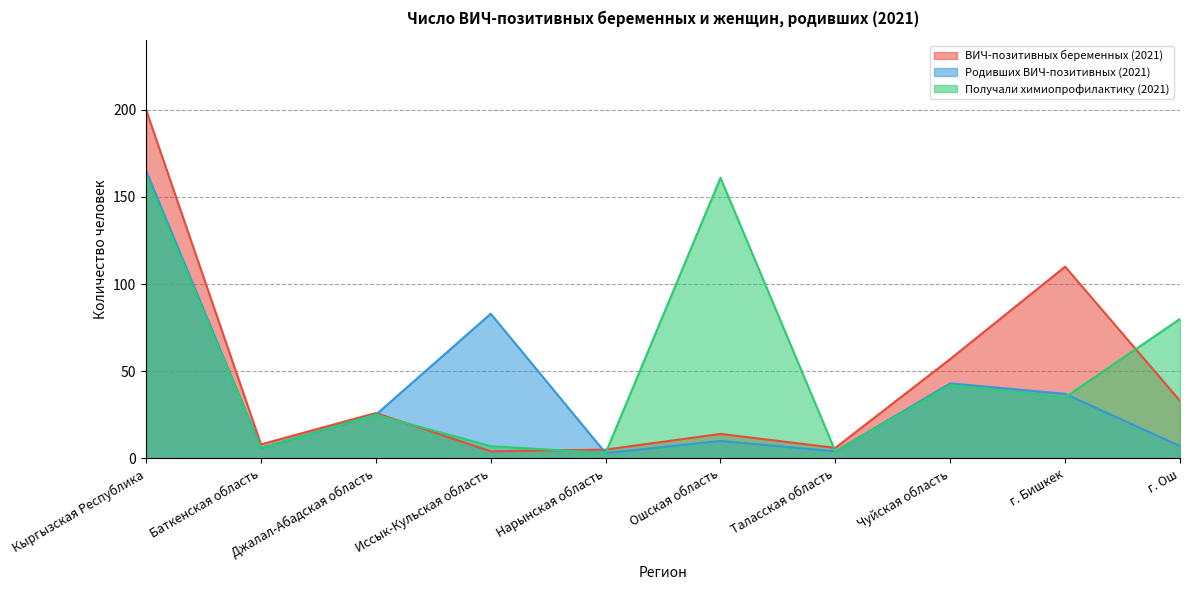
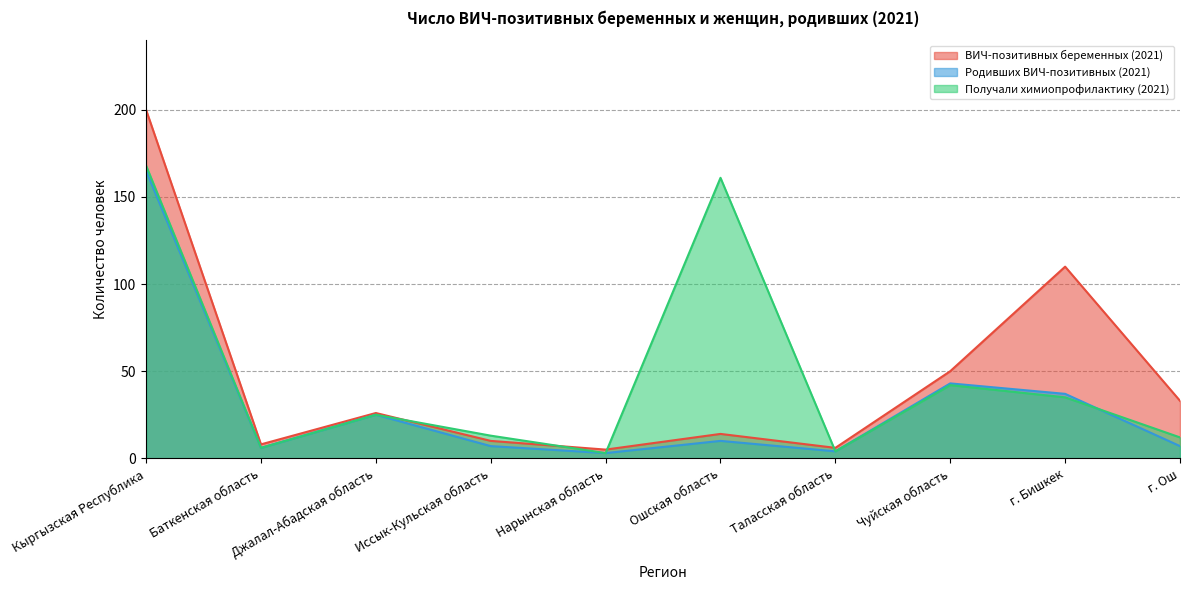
Получали химиопрофилактику (2021), Кыргызская Республика: 162 -> 168
ВИЧ-позитивных беременных (2021), Иссык-Кульская область: 4 -> 10
Родивших ВИЧ-позитивных (2021), Иссык-Кульская область: 83 -> 7
Получали химиопрофилактику (2021), Иссык-Кульская область: 7 -> 13
ВИЧ-позитивных беременных (2021), Чуйская область: 57 -> 50
Получали химиопрофилактику (2021), г. Ош: 80 -> 12
